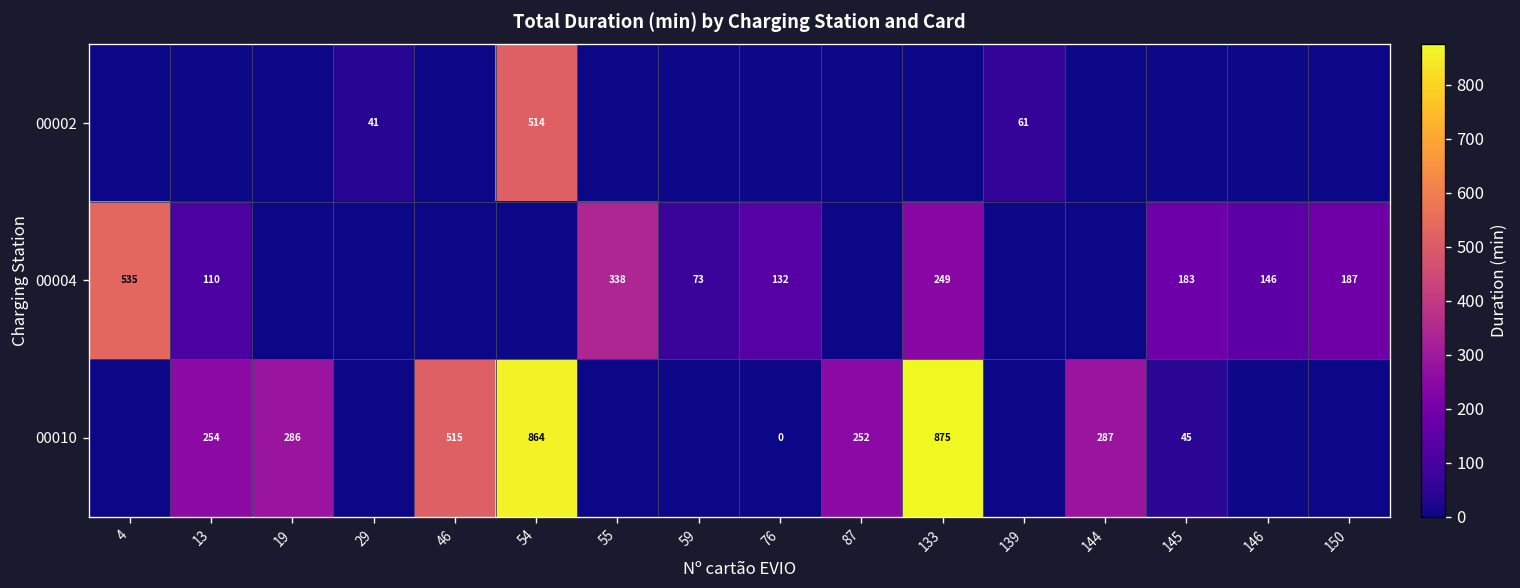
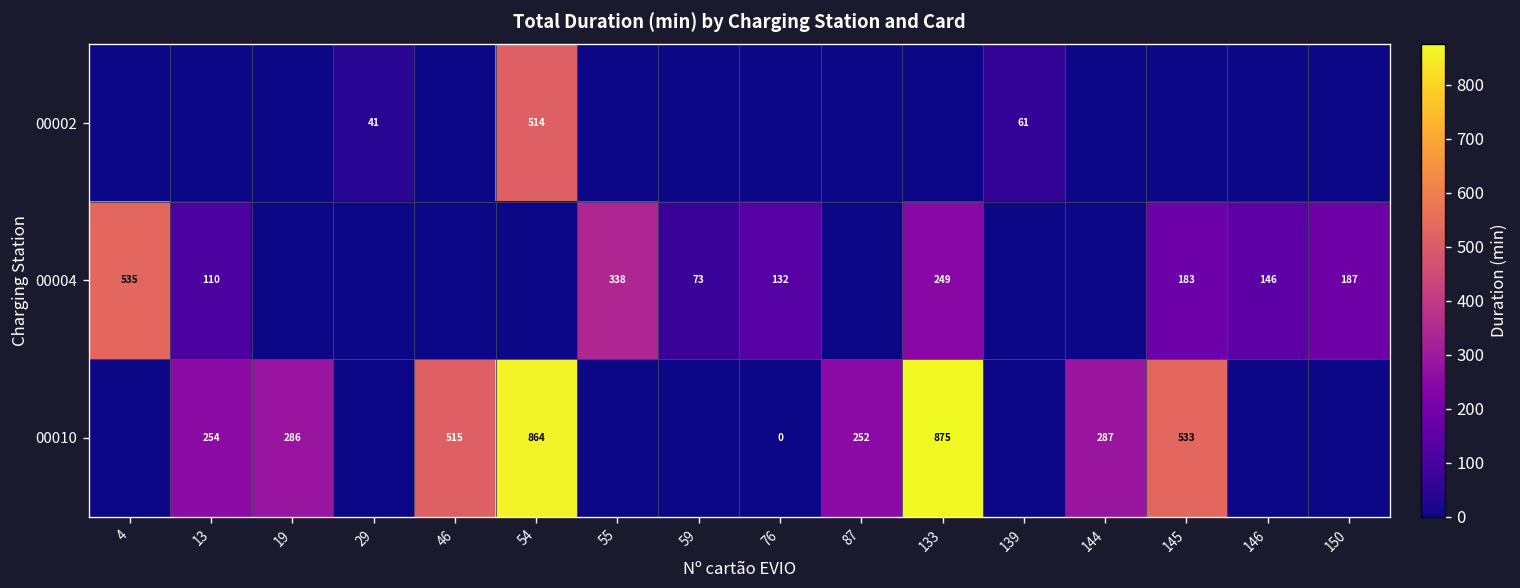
00010, 145: 45 -> 533
